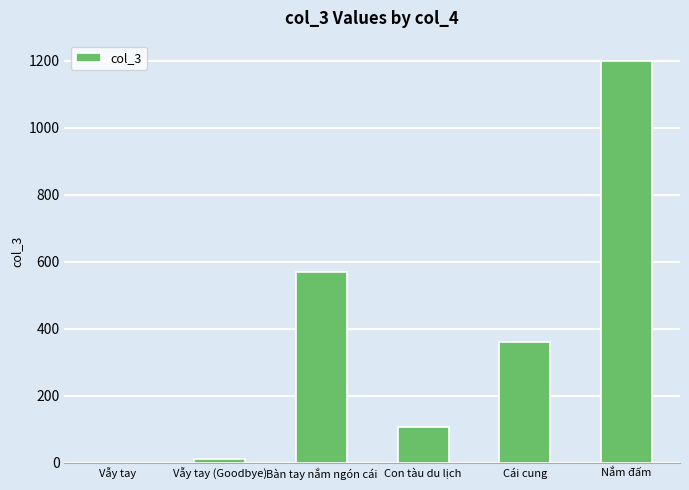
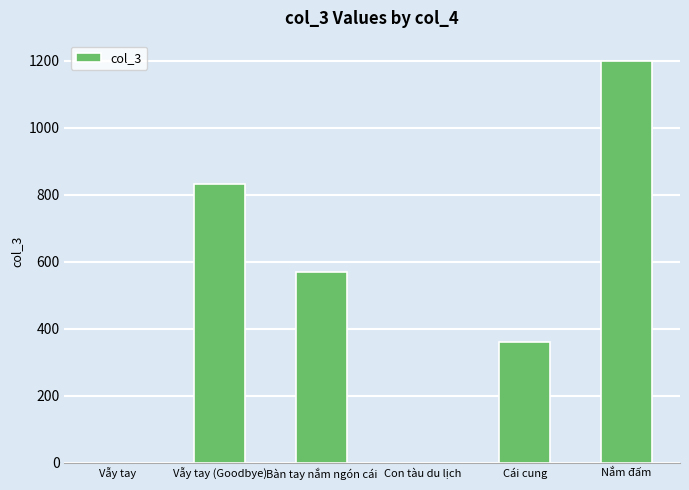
Vẫy tay (Goodbye): 10 -> 830
Con tàu du lịch: 110 -> 0
